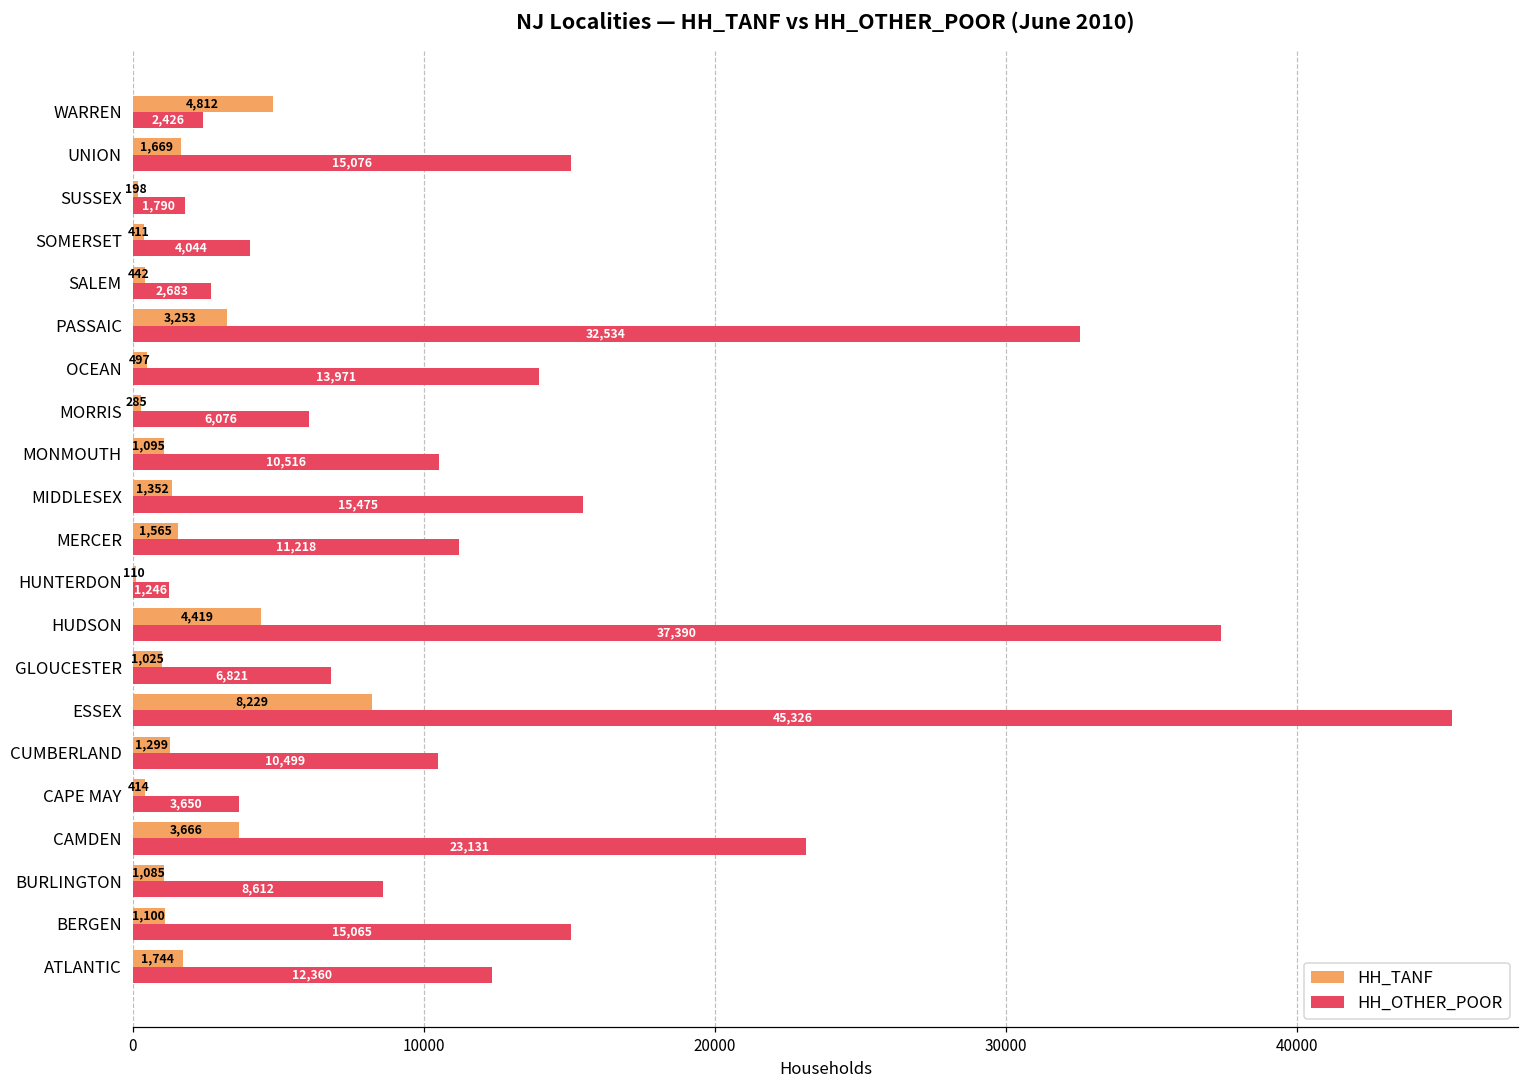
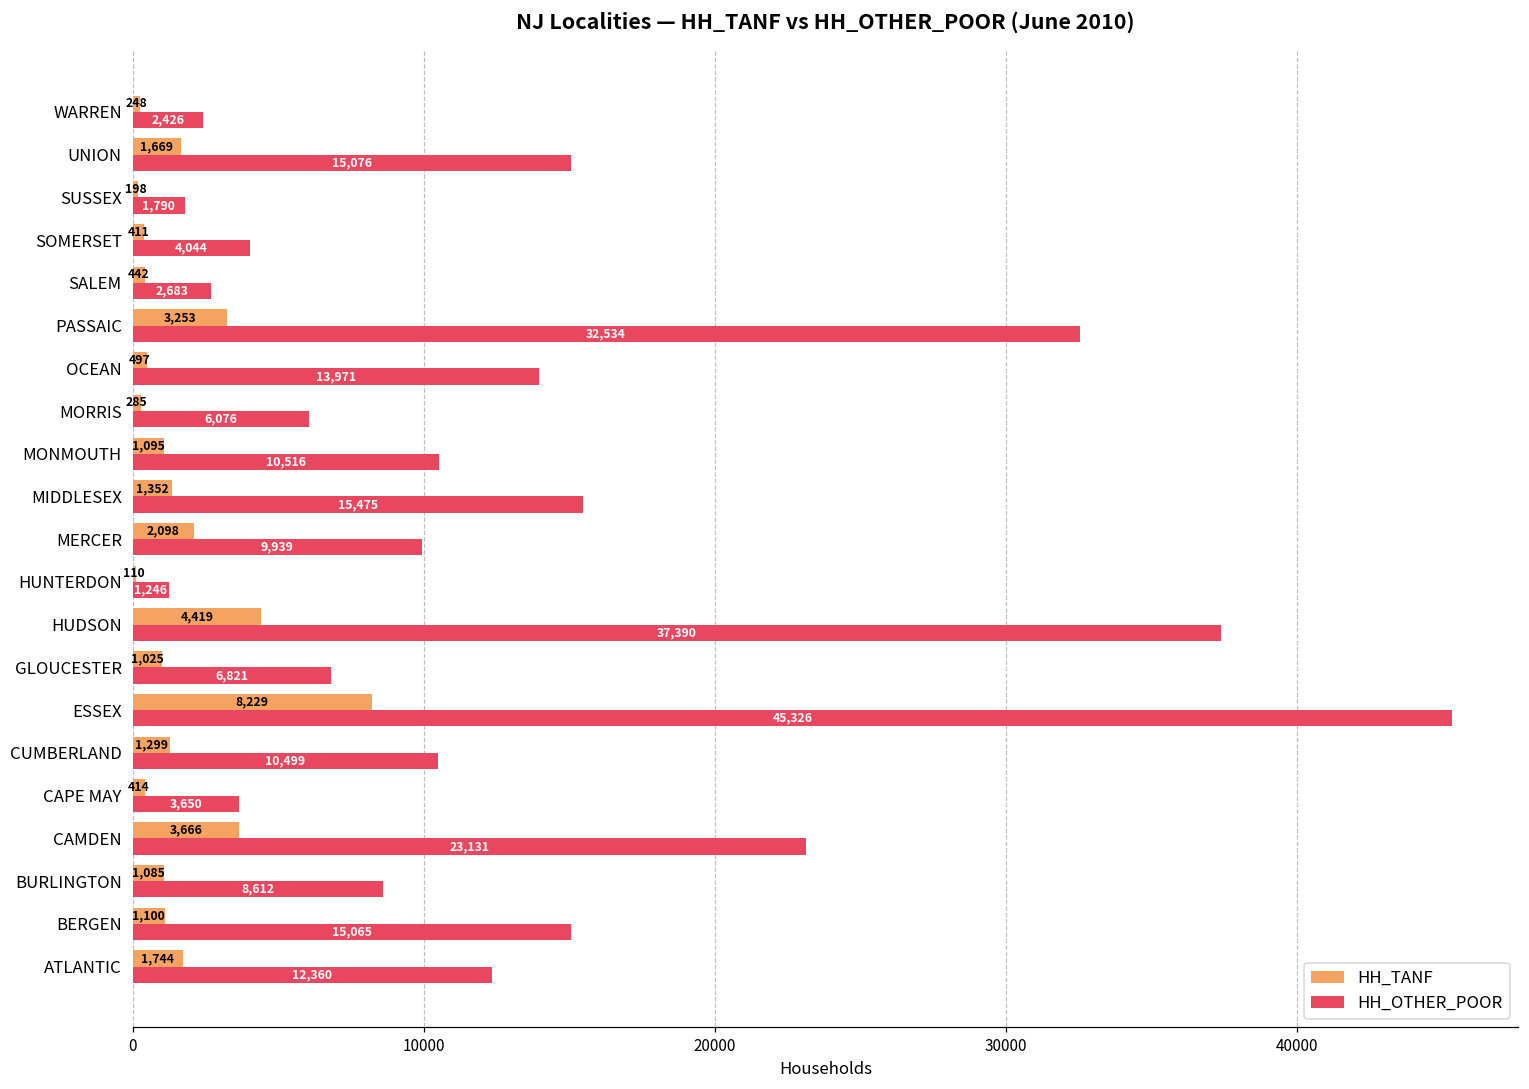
HH_TANF, WARREN: 4,812 -> 248
HH_TANF, MERCER: 1,565 -> 2,098
HH_OTHER_POOR, MERCER: 11,218 -> 9,939
